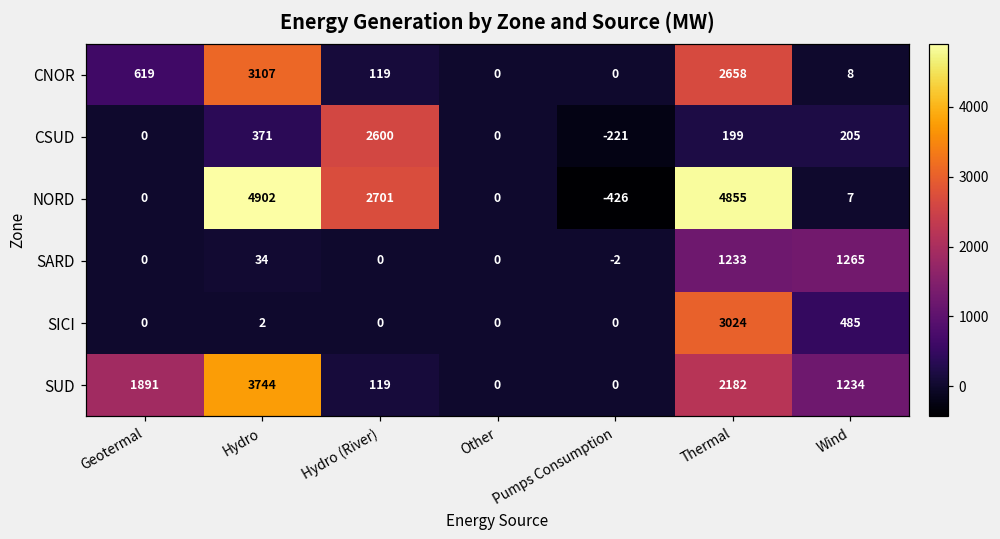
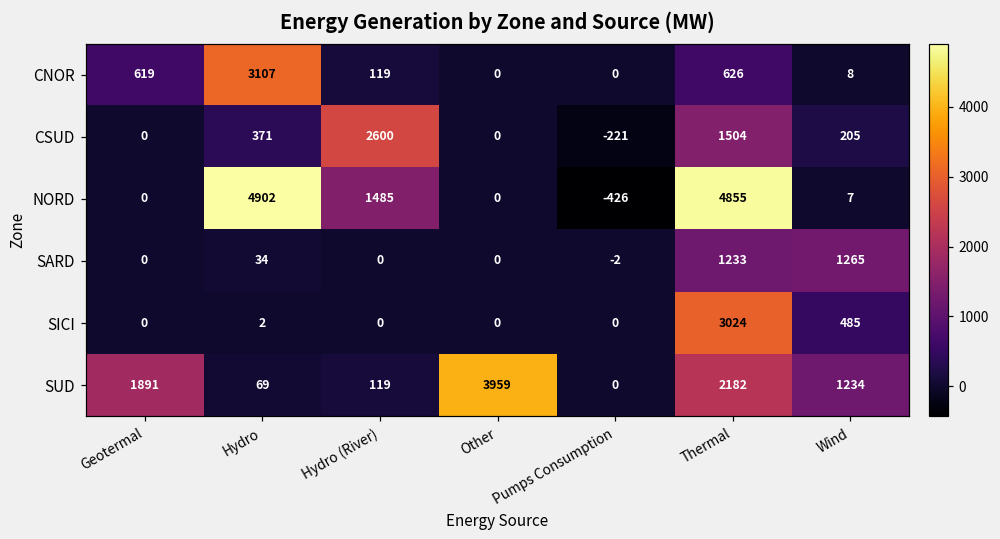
CNOR, Thermal: 2658 -> 626
CSUD, Thermal: 199 -> 1504
NORD, Hydro (River): 2701 -> 1485
SUD, Hydro: 3744 -> 69
SUD, Other: 0 -> 3959
